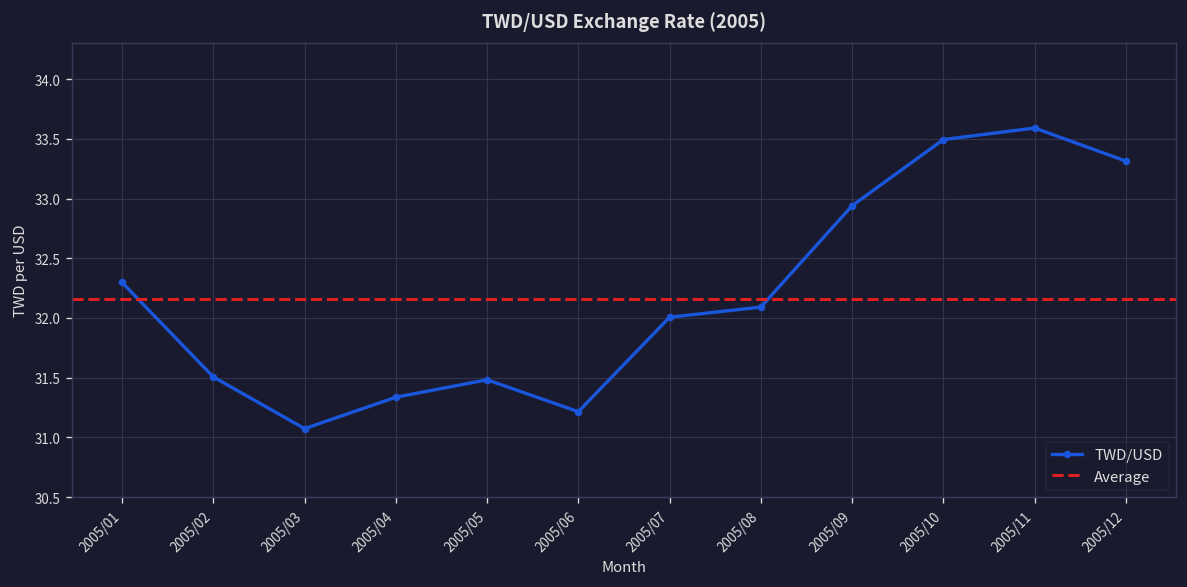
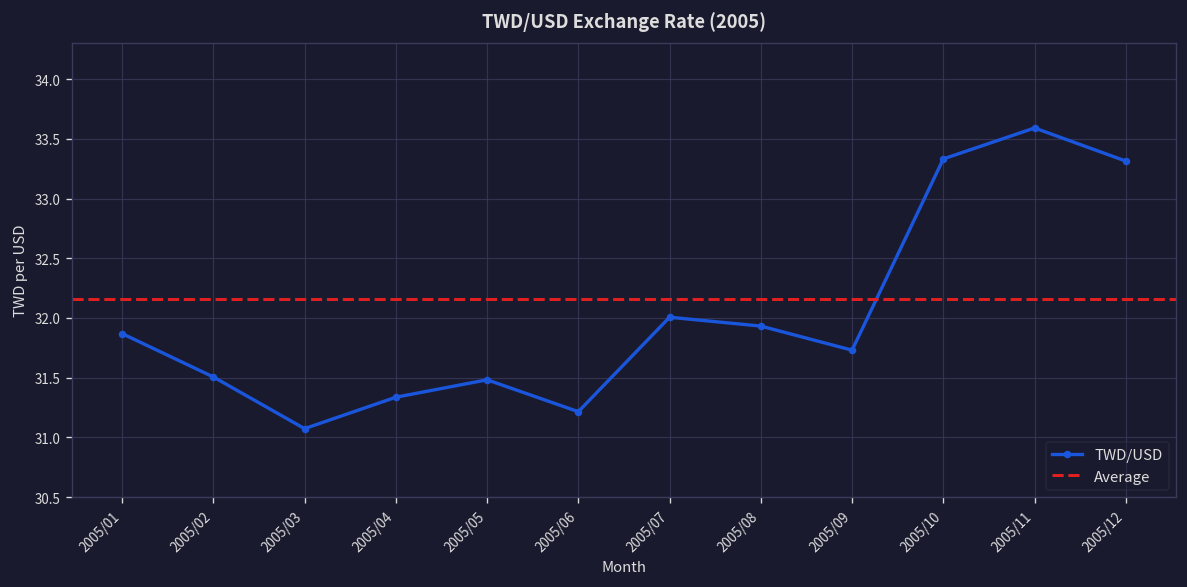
2005/01: 32.3 -> 31.9
2005/08: 32.1 -> 31.9
2005/09: 32.9 -> 31.7
2005/10: 33.5 -> 33.3
